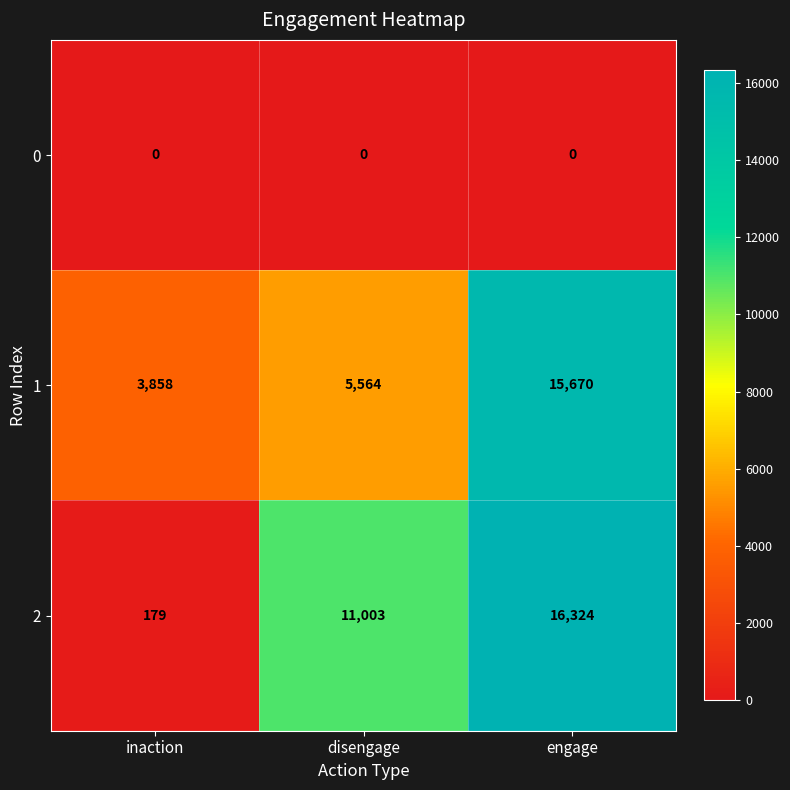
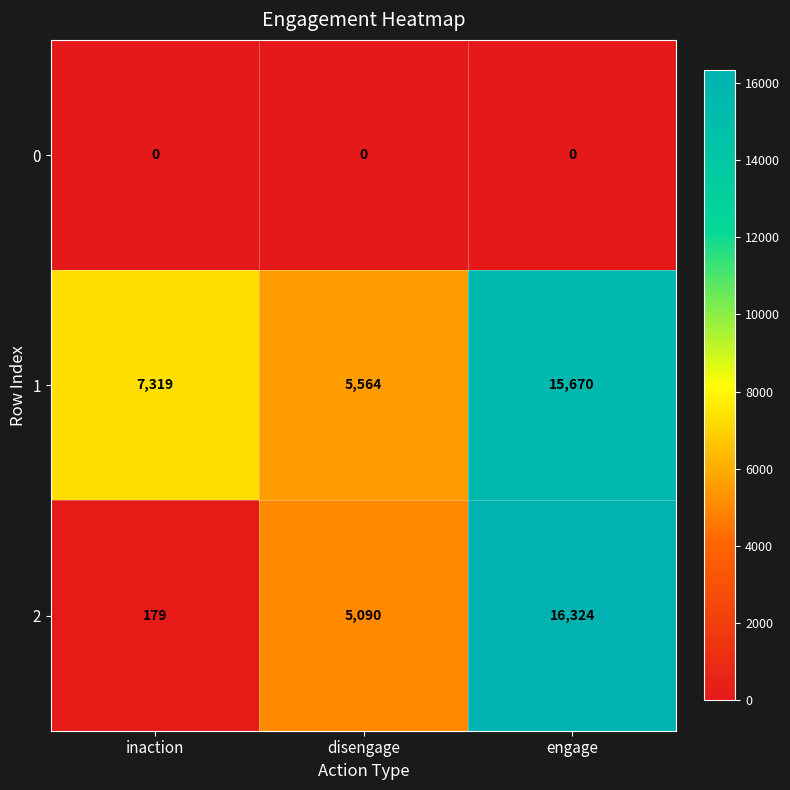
1, inaction: 3,858 -> 7,319
2, disengage: 11,003 -> 5,090
